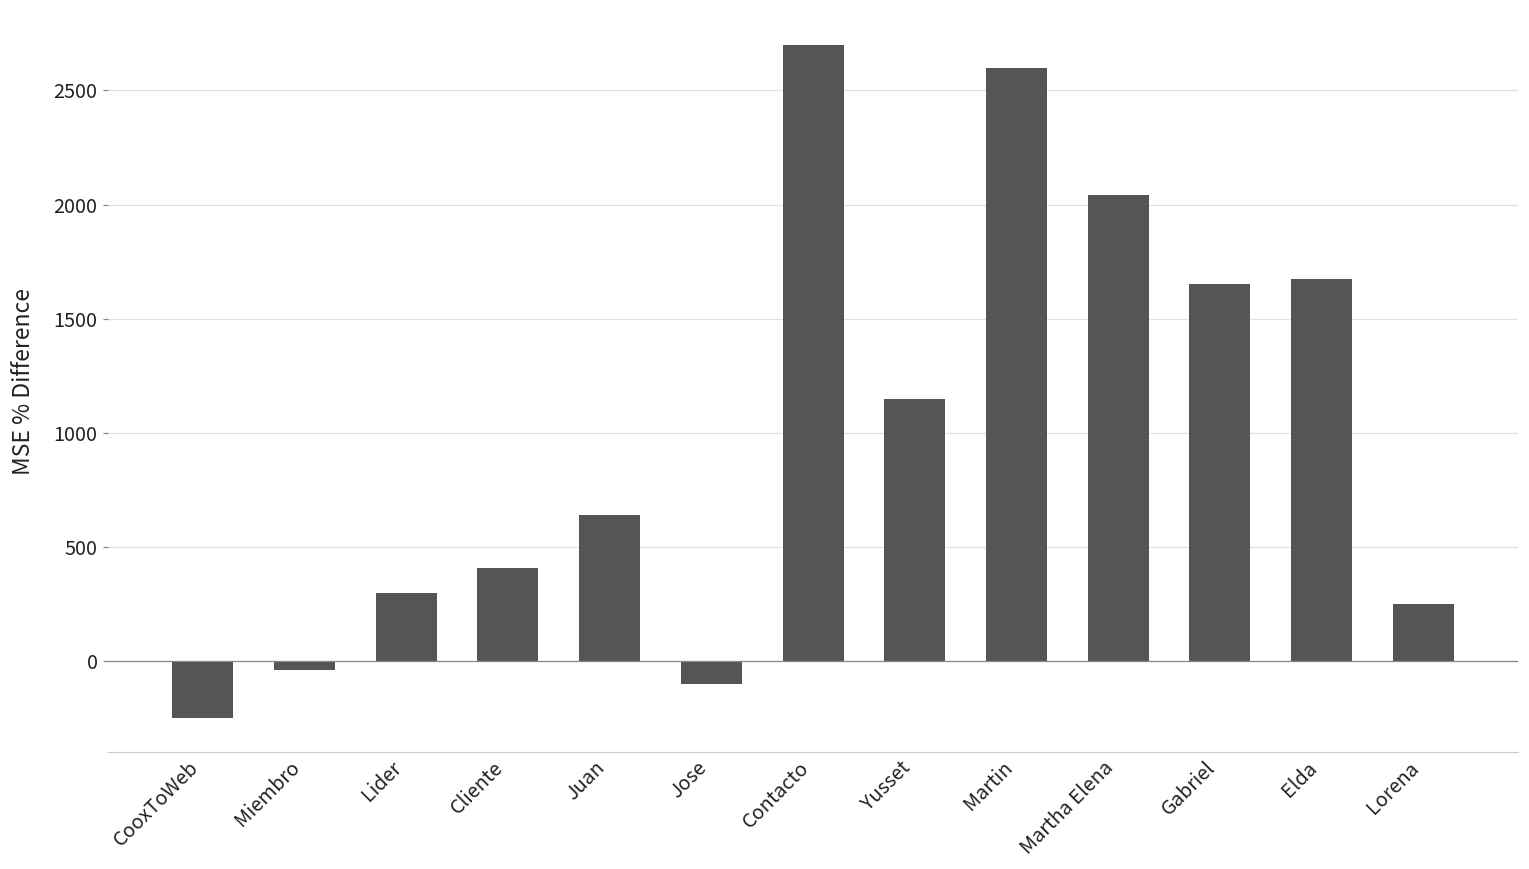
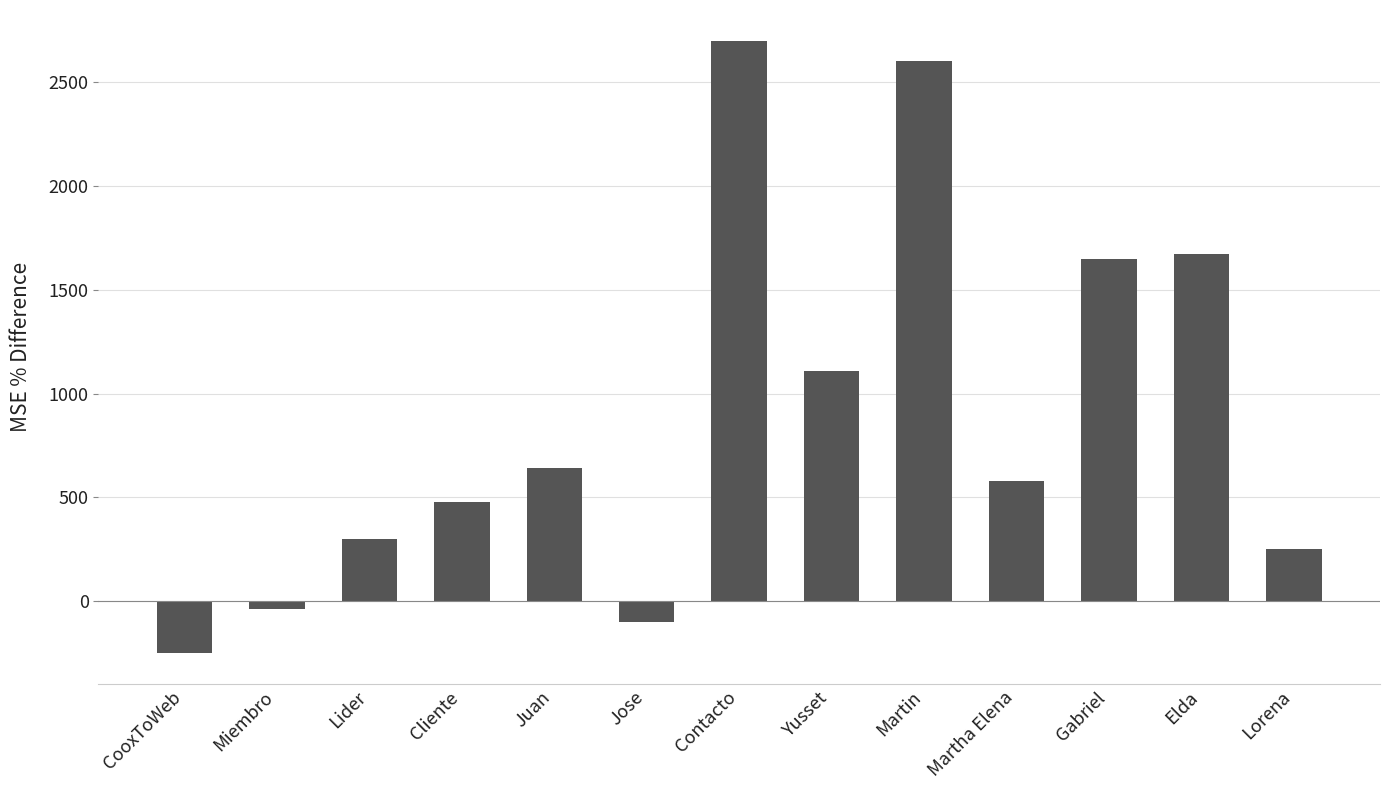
Cliente: 410 -> 480
Yusset: 1150 -> 1110
Martha Elena: 2040 -> 580
